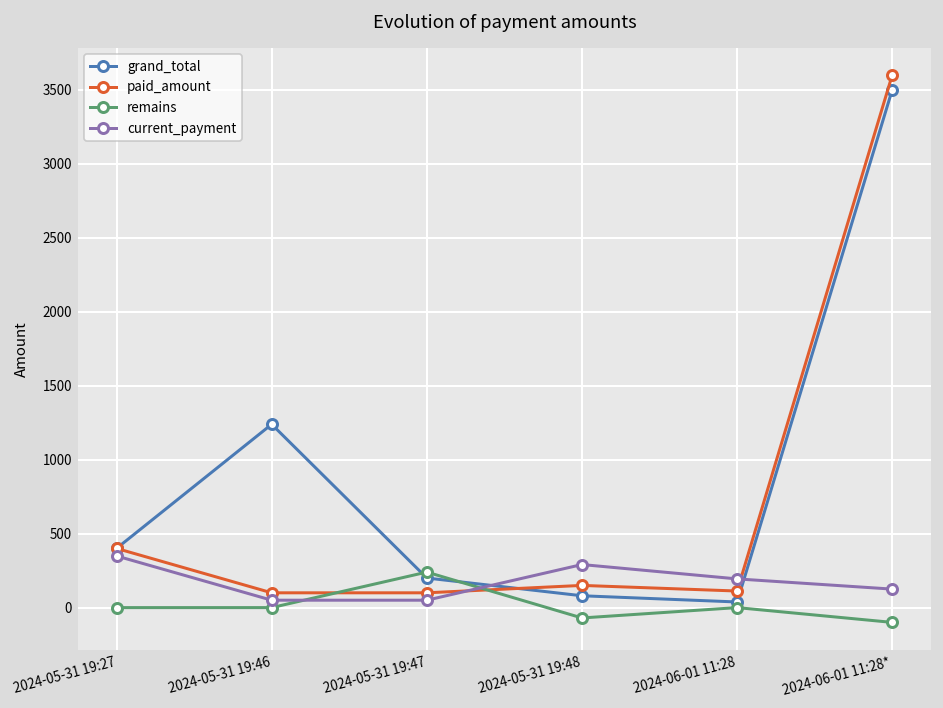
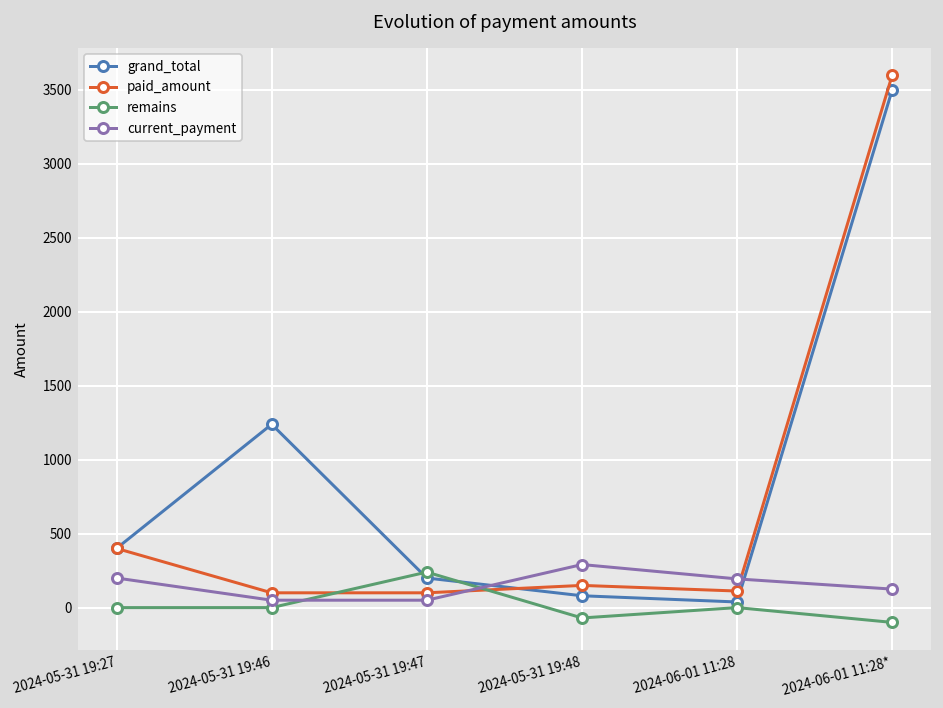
current_payment, 2024-05-31 19:27: 350 -> 200
